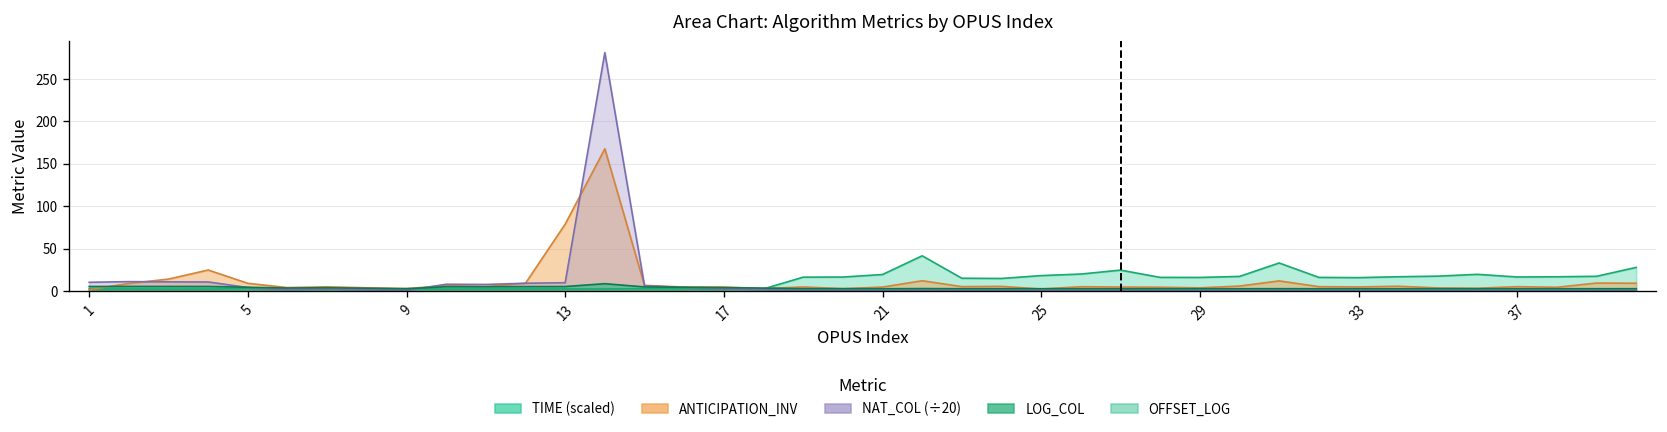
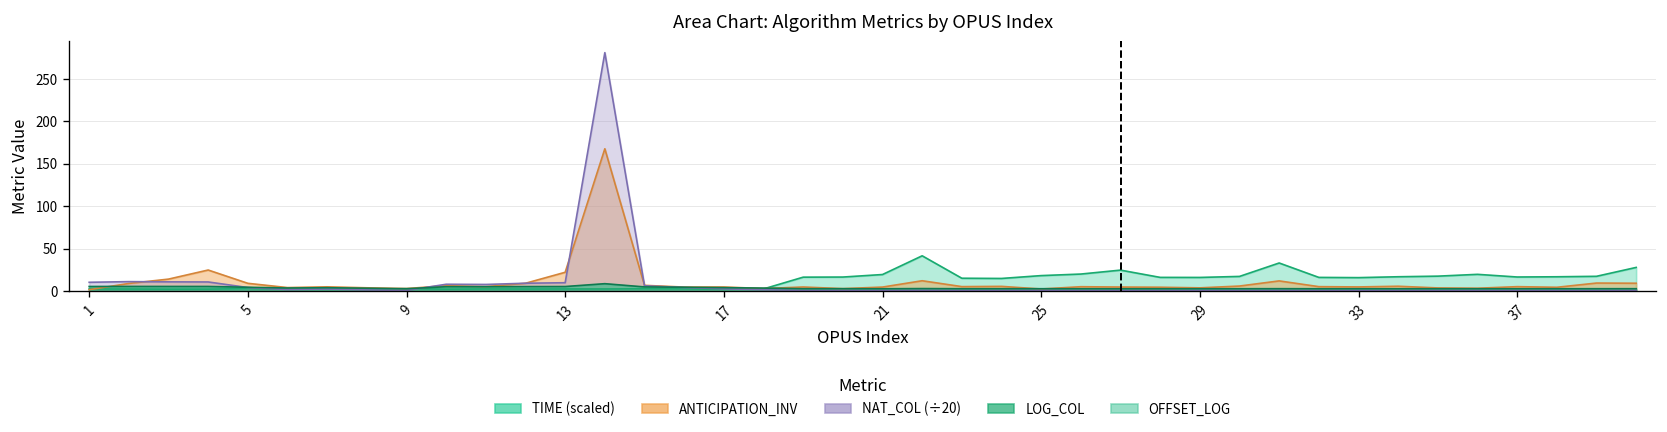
ANTICIPATION_INV, 13: 80 -> 20
